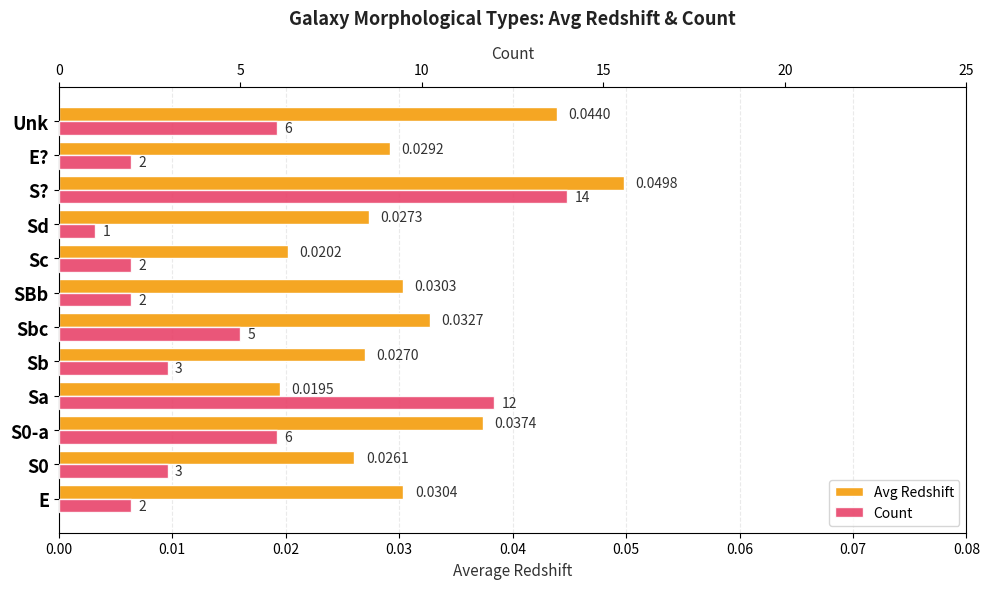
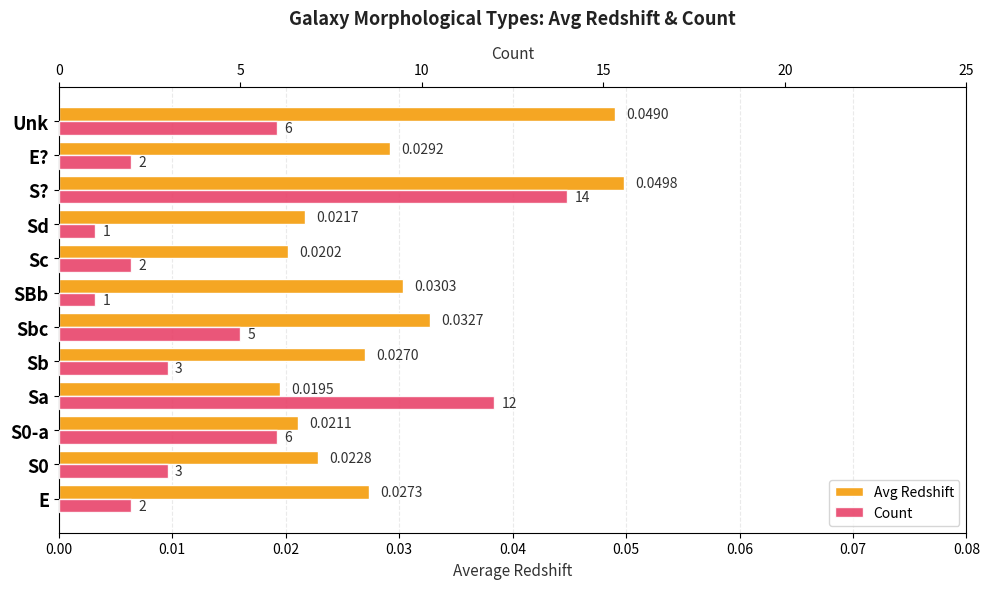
Avg Redshift, Unk: 0.0440 -> 0.0490
Avg Redshift, Sd: 0.0273 -> 0.0217
Avg Redshift, S0-a: 0.0374 -> 0.0211
Avg Redshift, S0: 0.0261 -> 0.0228
Avg Redshift, E: 0.0304 -> 0.0273
Count, SBb: 2 -> 1
